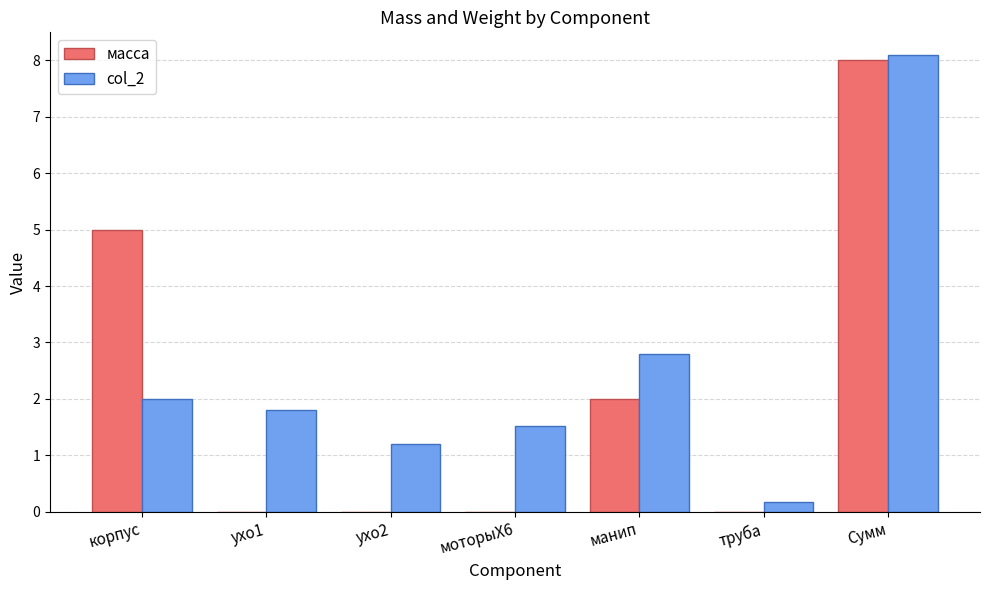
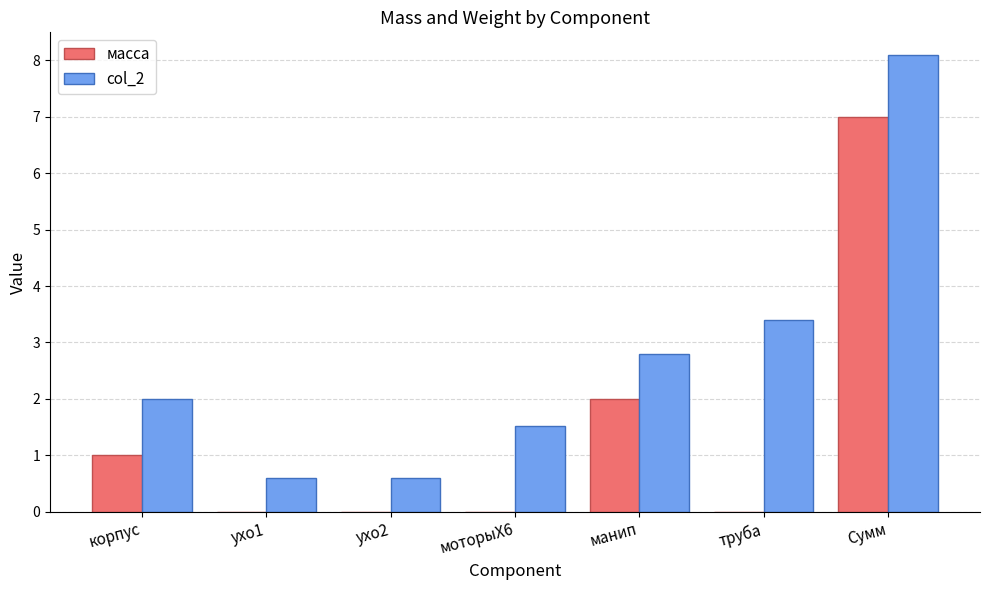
масса, корпус: 5 -> 1
col_2, ухо1: 1.8 -> 0.6
col_2, ухо2: 1.2 -> 0.6
col_2, труба: 0.2 -> 3.4
масса, Сумм: 8 -> 7
